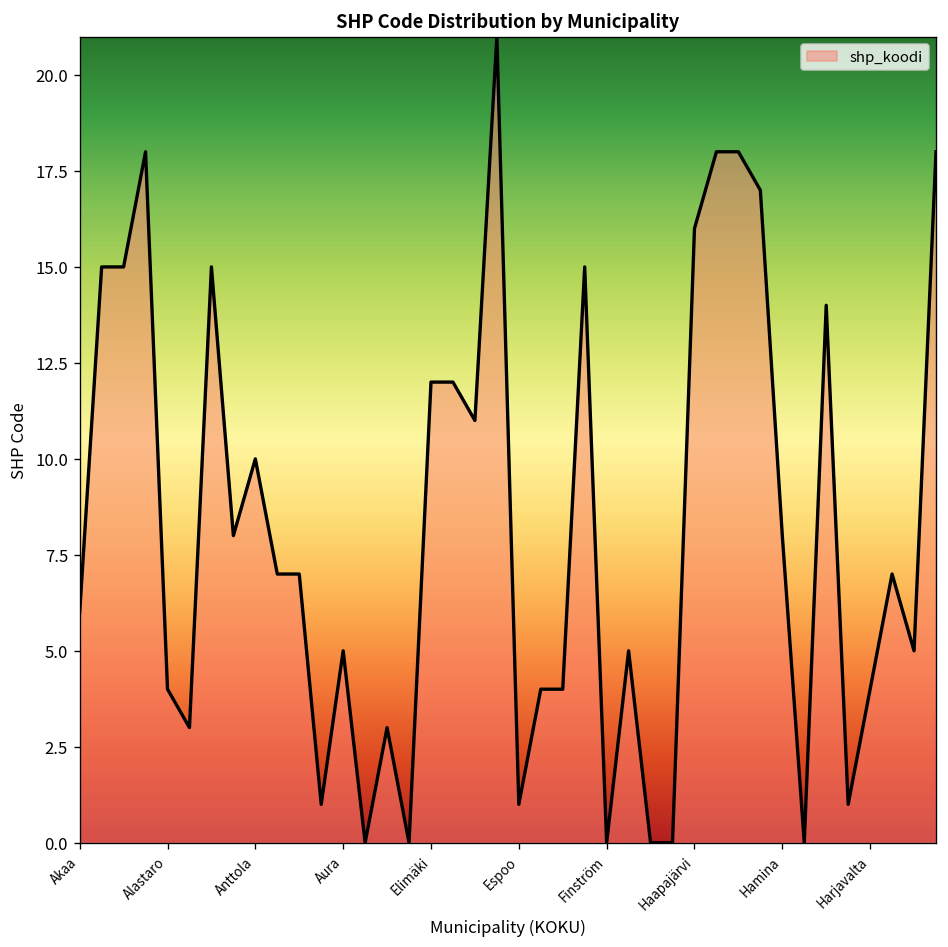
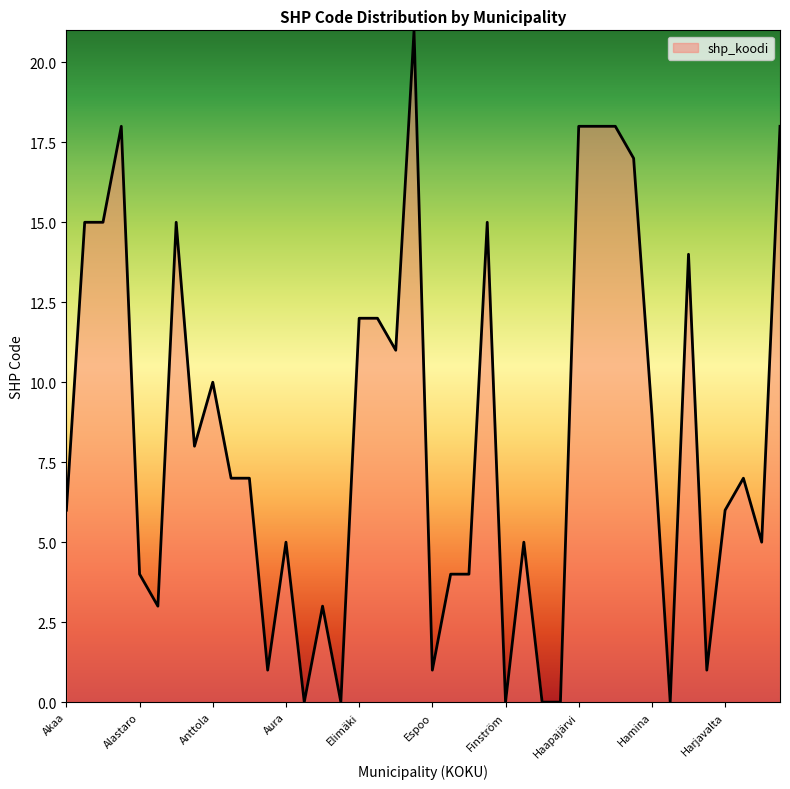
Haapajärvi: 16 -> 18
Hamina: 8 -> 9
Harjavalta: 4 -> 6
